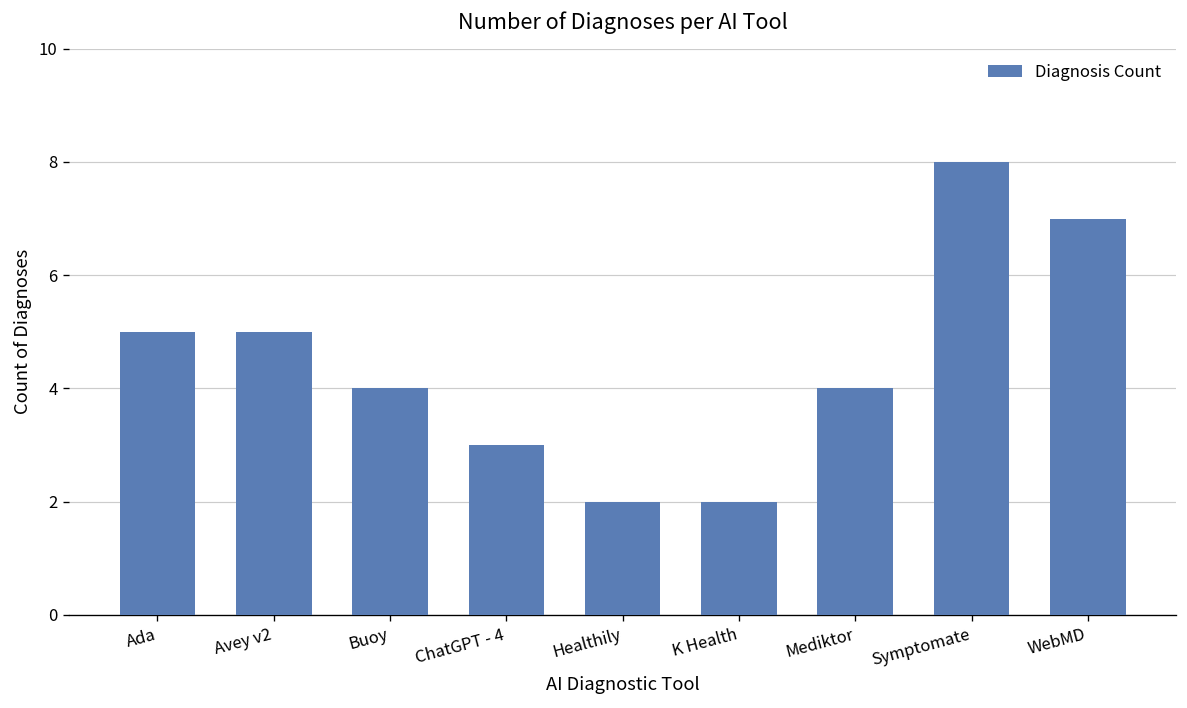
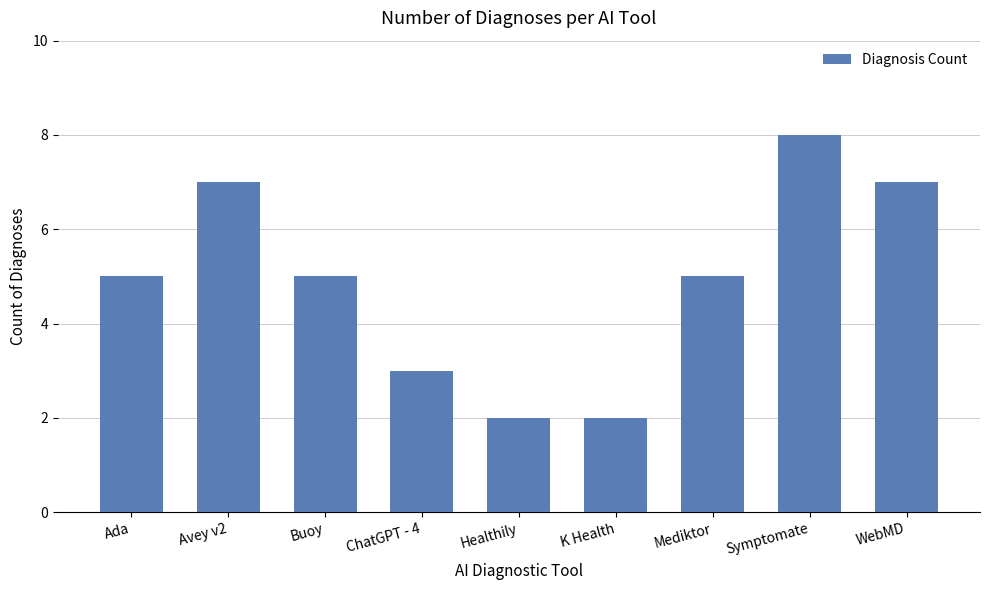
Avey v2: 5 -> 7
Buoy: 4 -> 5
Mediktor: 4 -> 5
